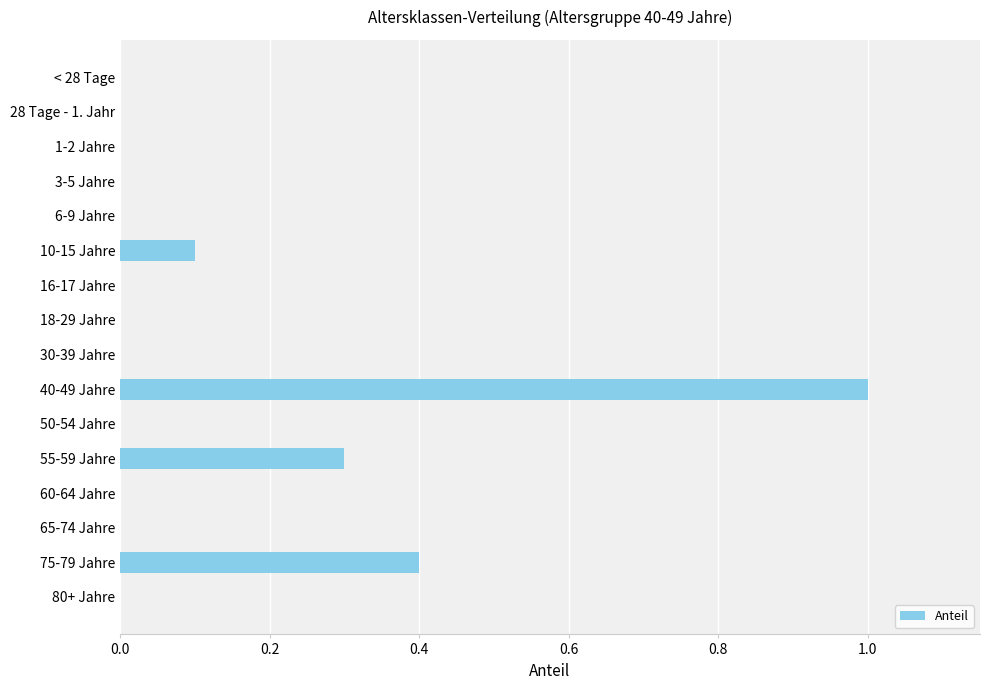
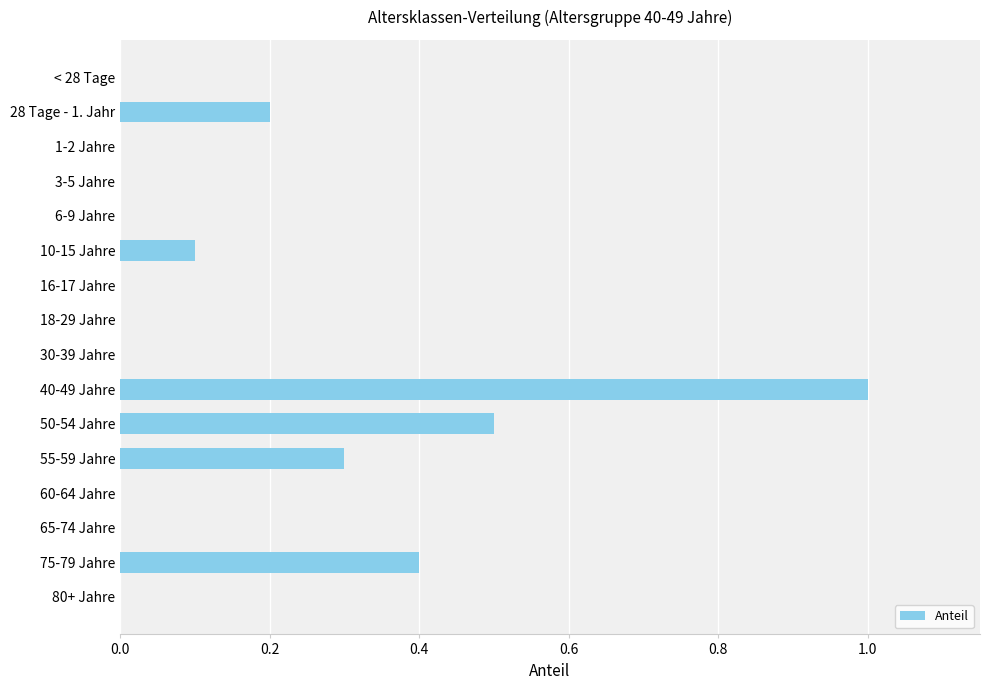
28 Tage - 1. Jahr: 0.0 -> 0.2
50-54 Jahre: 0.0 -> 0.5
